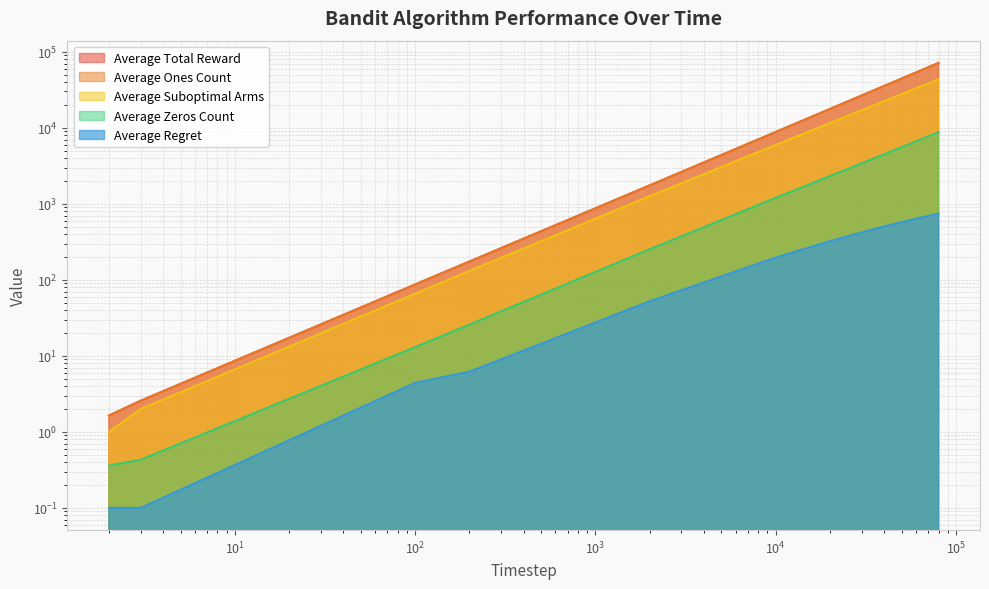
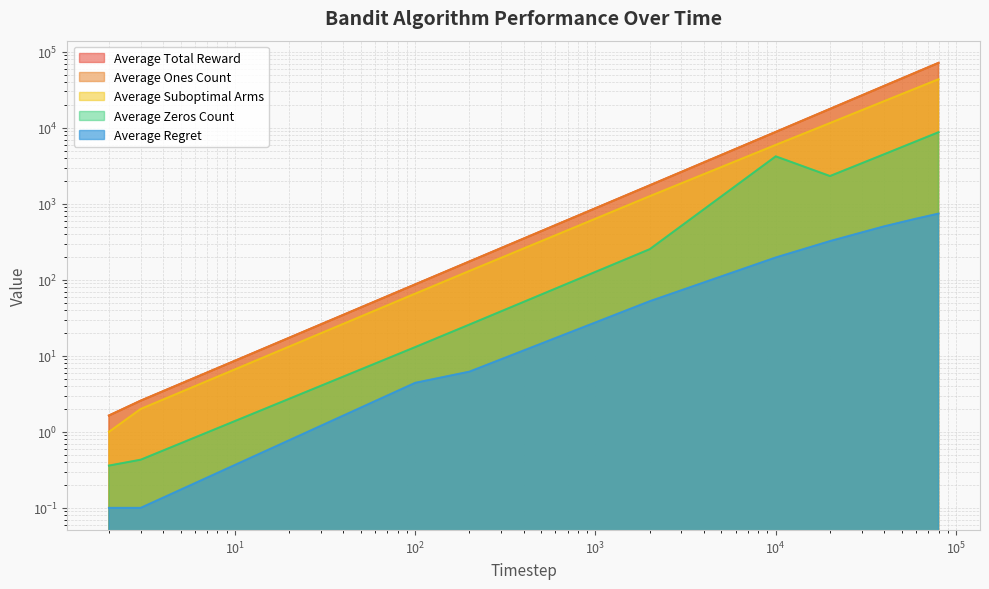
Average Zeros Count, 10^4: 1200 -> 4000
